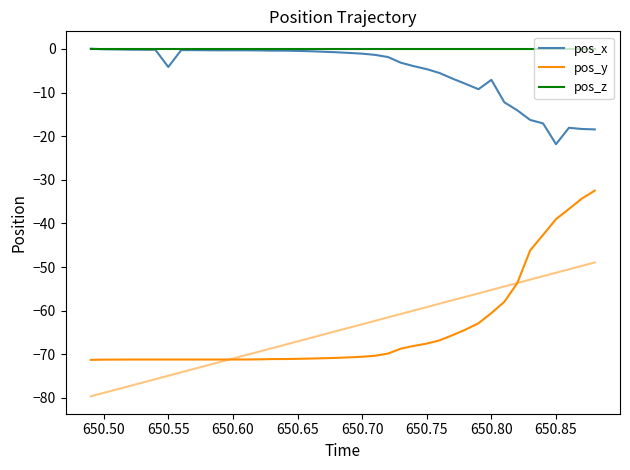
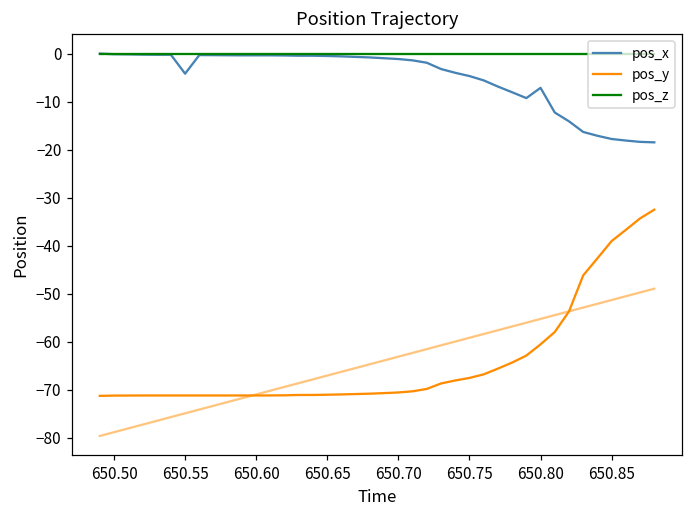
pos_x, 650.85: -22 -> -18
